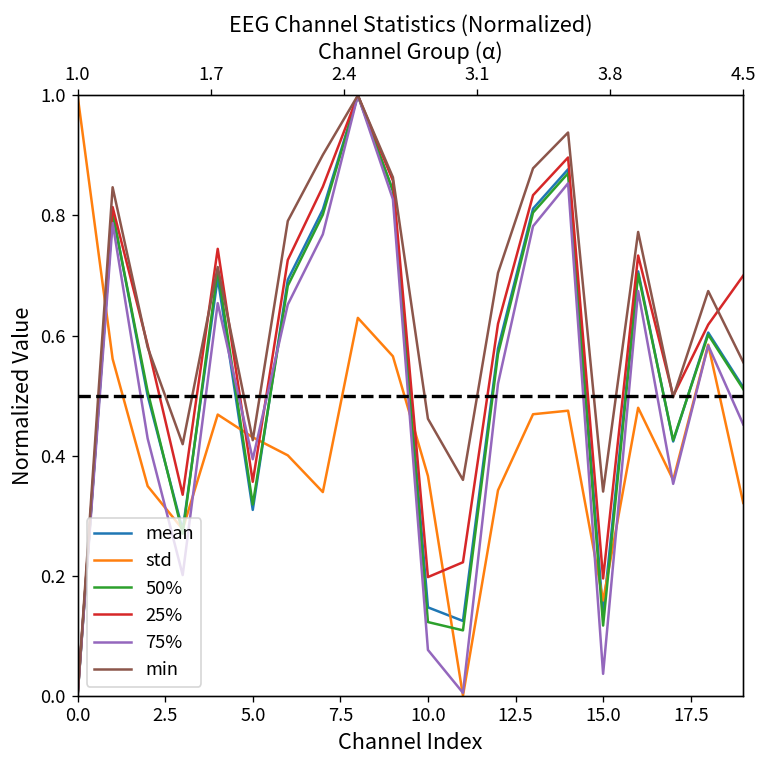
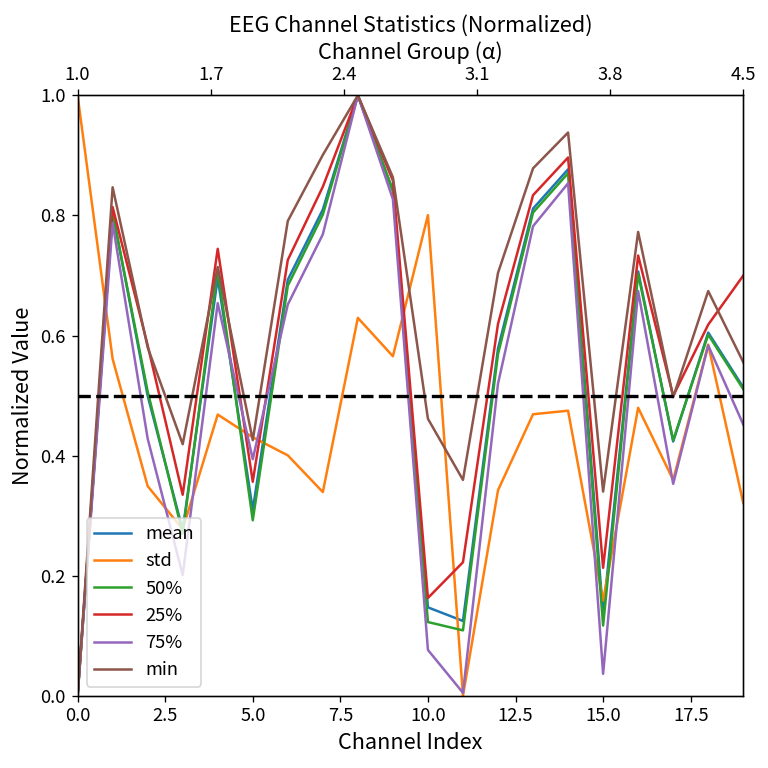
50%, 5.0: 0.32 -> 0.29
std, 10.0: 0.37 -> 0.80
25%, 10.0: 0.20 -> 0.16
25%, 15.0: 0.20 -> 0.21
